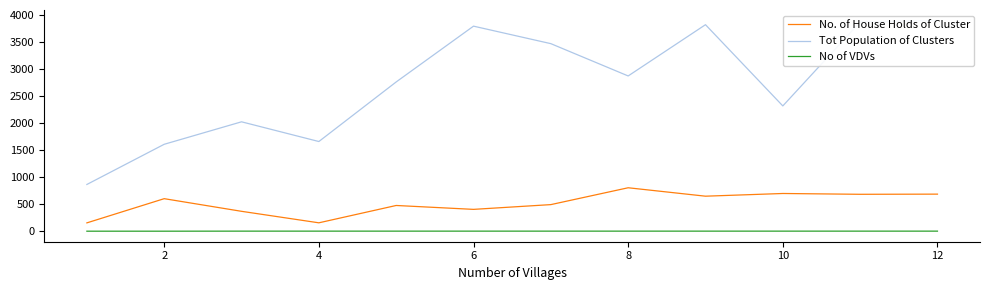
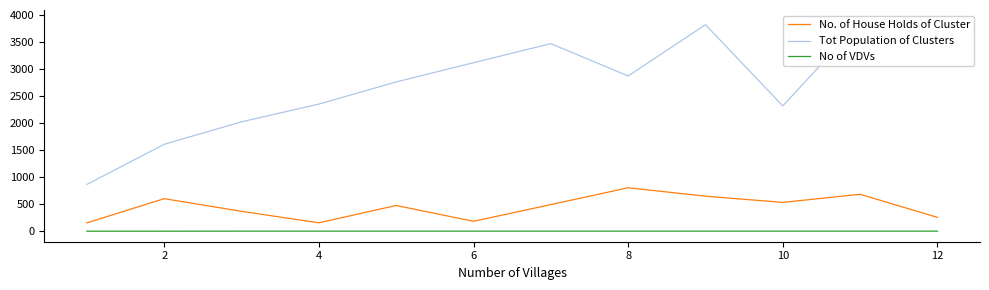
Tot Population of Clusters, 4: 1700 -> 2400
No. of House Holds of Cluster, 6: 400 -> 200
Tot Population of Clusters, 6: 3800 -> 3100
No. of House Holds of Cluster, 10: 700 -> 500
No. of House Holds of Cluster, 12: 700 -> 300
